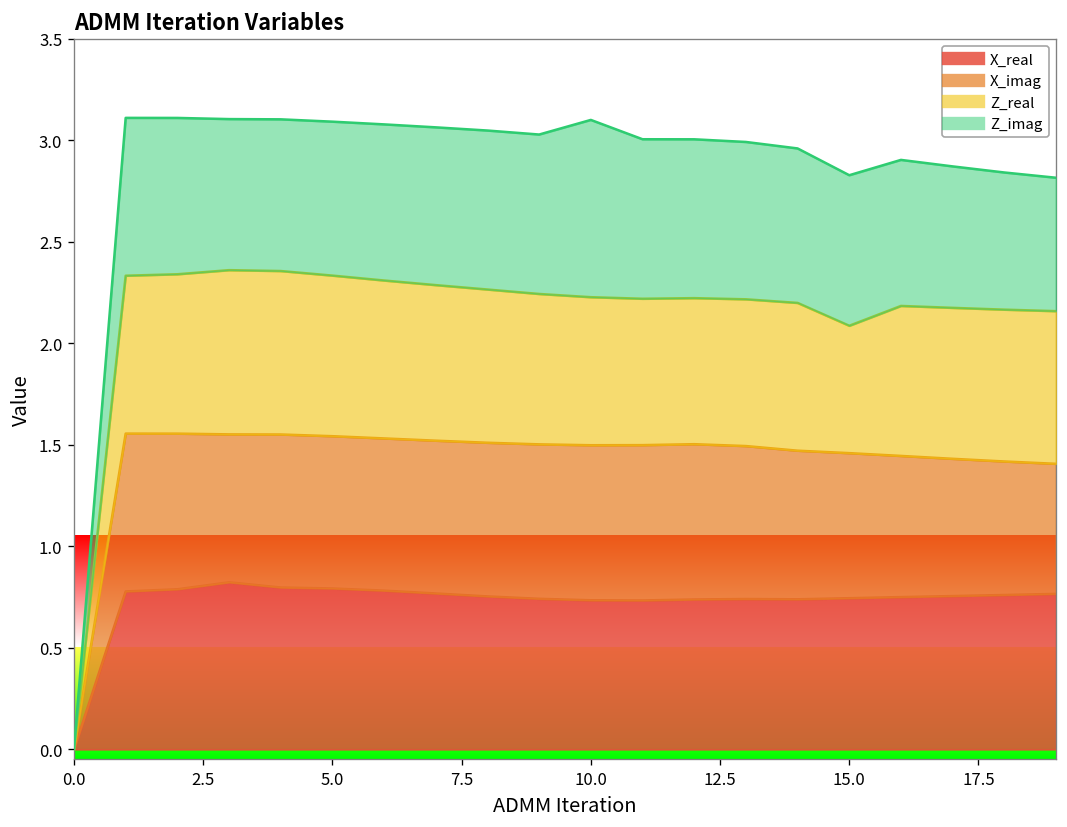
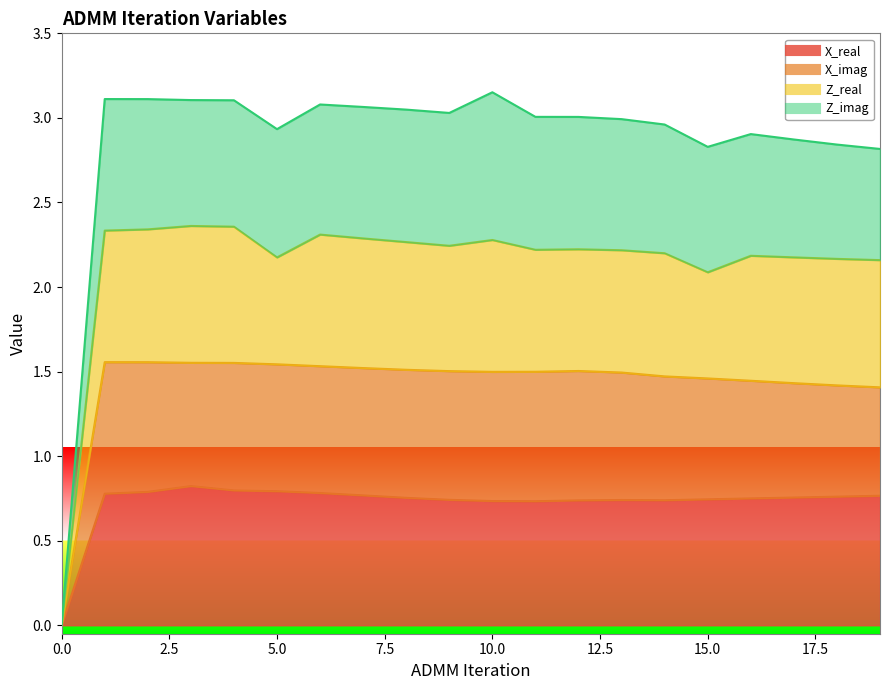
Z_real, 5.0: 0.79 -> 0.63
Z_real, 10.0: 0.73 -> 0.78
